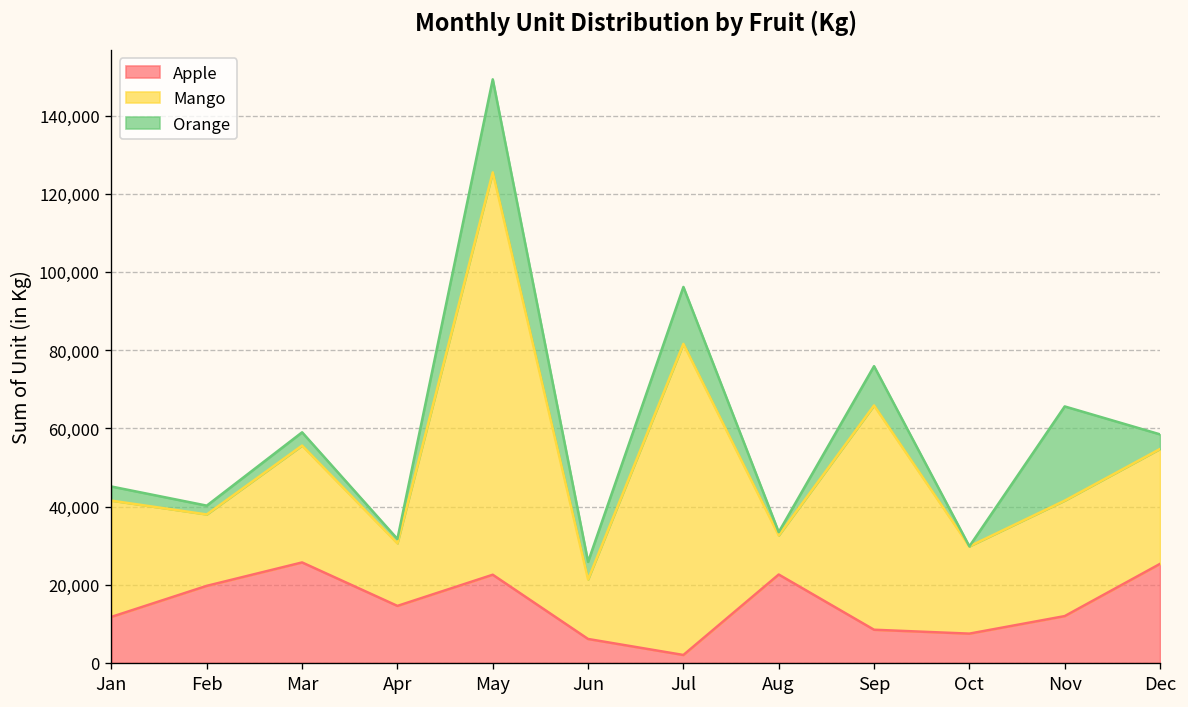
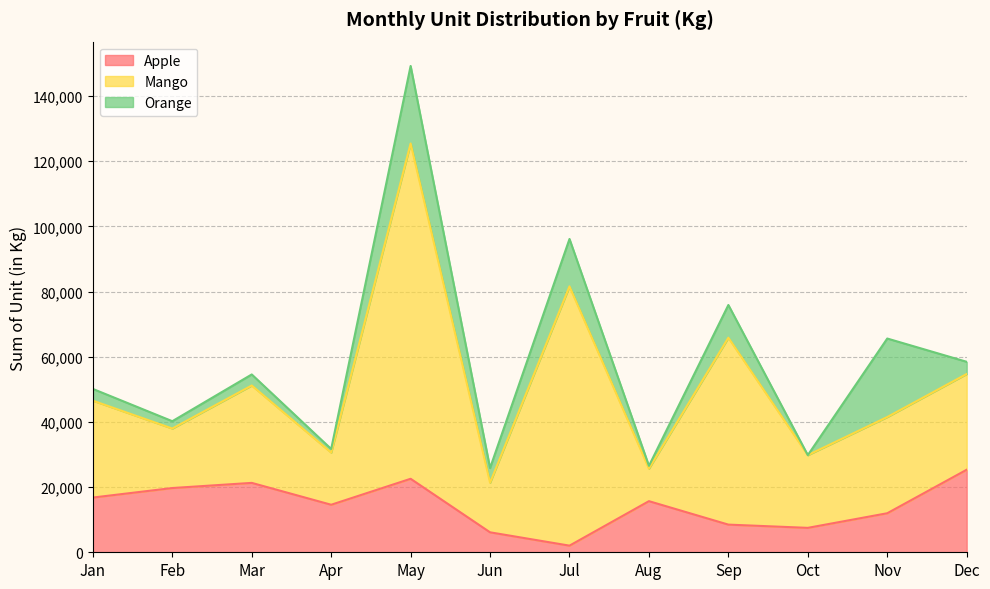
Apple, Jan: 12,000 -> 17,000
Apple, Mar: 26,000 -> 21,000
Apple, Aug: 23,000 -> 16,000
